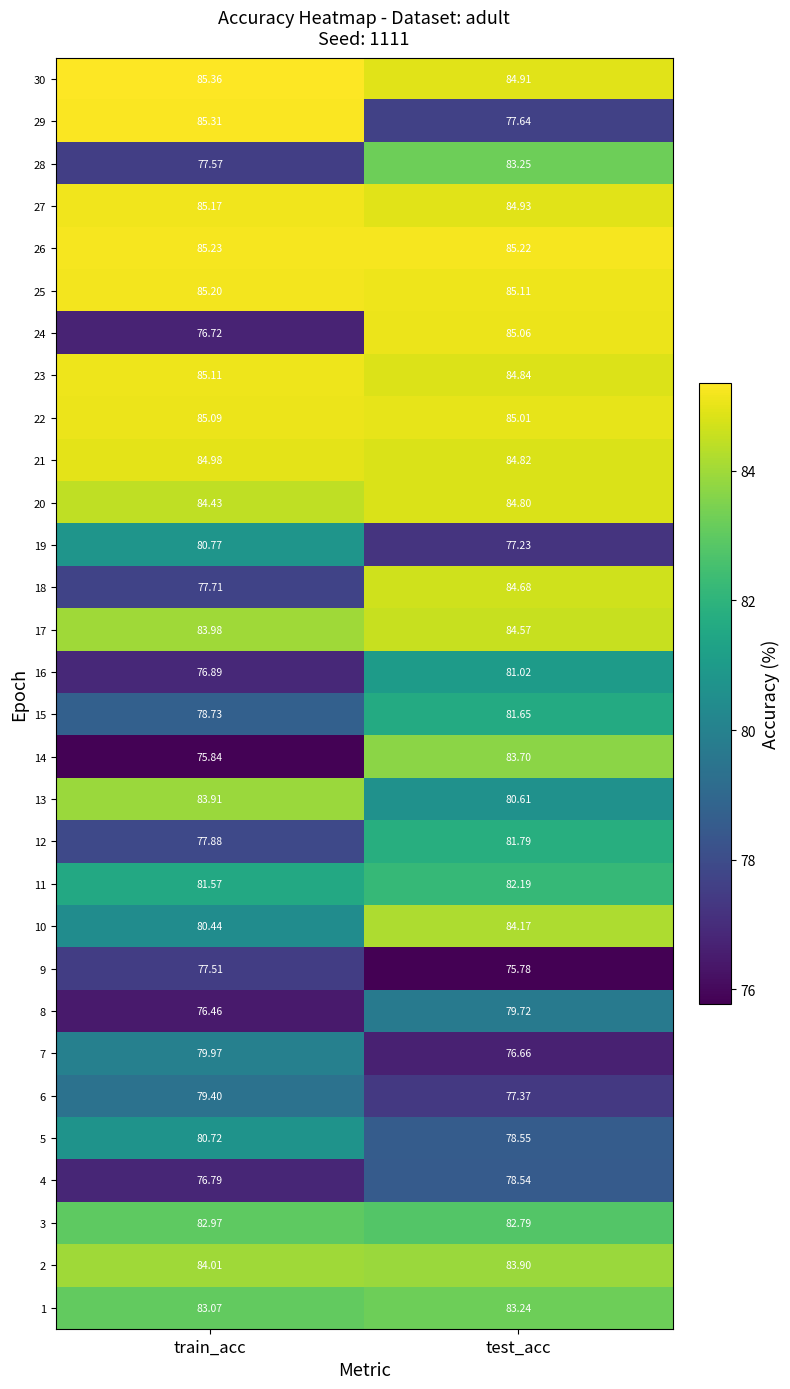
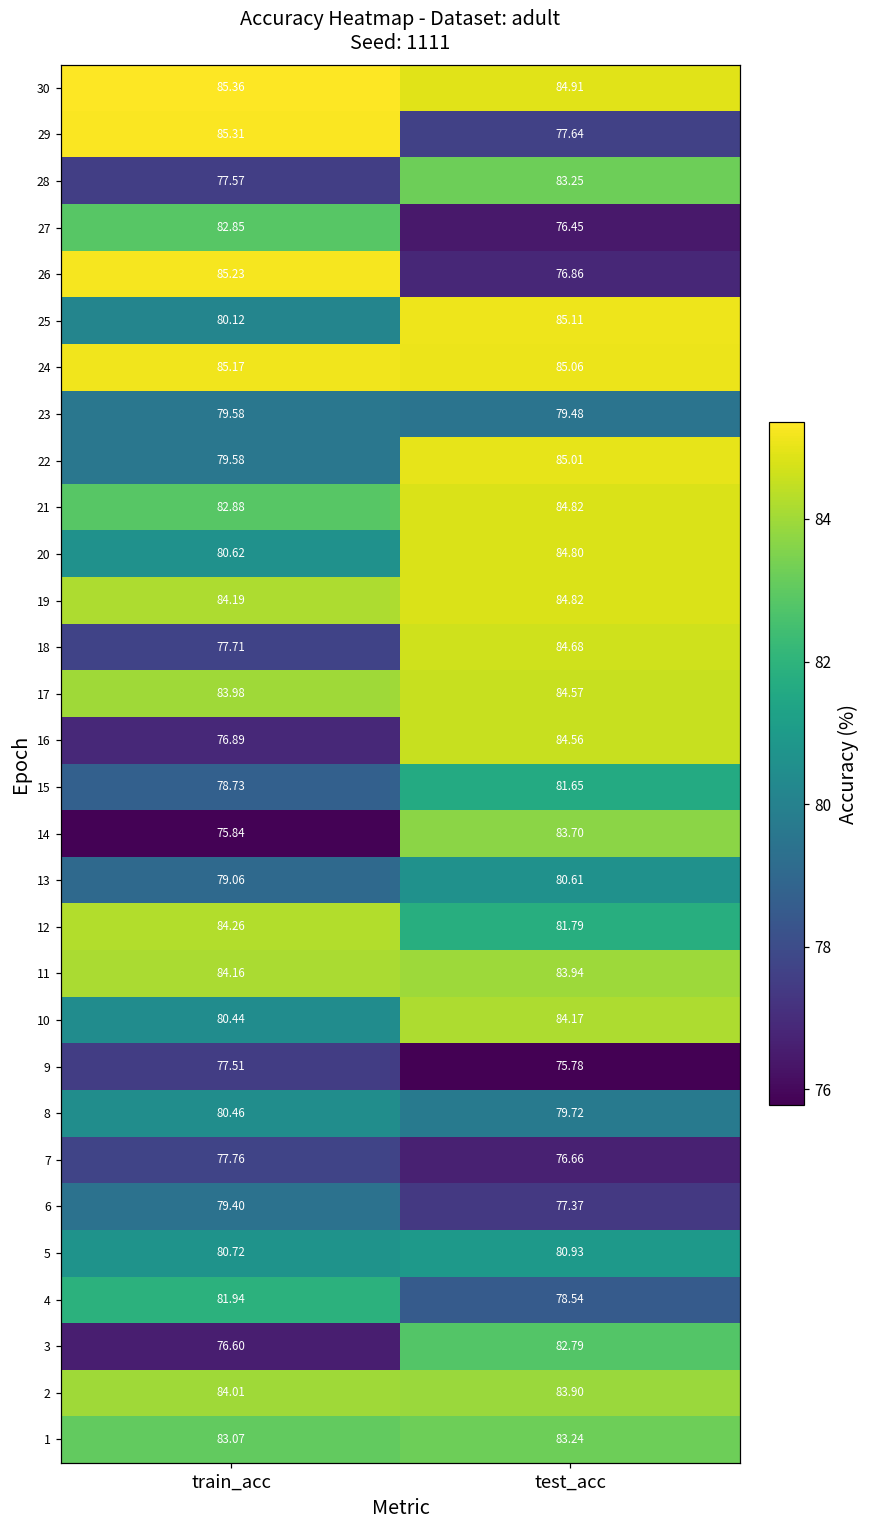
27, train_acc: 85.17 -> 82.85
27, test_acc: 84.93 -> 76.45
26, test_acc: 85.22 -> 76.86
25, train_acc: 85.20 -> 80.12
24, train_acc: 76.72 -> 85.17
23, train_acc: 85.11 -> 79.58
23, test_acc: 84.84 -> 79.48
22, train_acc: 85.09 -> 79.58
21, train_acc: 84.98 -> 82.88
20, train_acc: 84.43 -> 80.62
19, train_acc: 80.77 -> 84.19
19, test_acc: 77.23 -> 84.82
16, test_acc: 81.02 -> 84.56
13, train_acc: 83.91 -> 79.06
12, train_acc: 77.88 -> 84.26
11, train_acc: 81.57 -> 84.16
11, test_acc: 82.19 -> 83.94
8, train_acc: 76.46 -> 80.46
7, train_acc: 79.97 -> 77.76
5, test_acc: 78.55 -> 80.93
4, train_acc: 76.79 -> 81.94
3, train_acc: 82.97 -> 76.60
